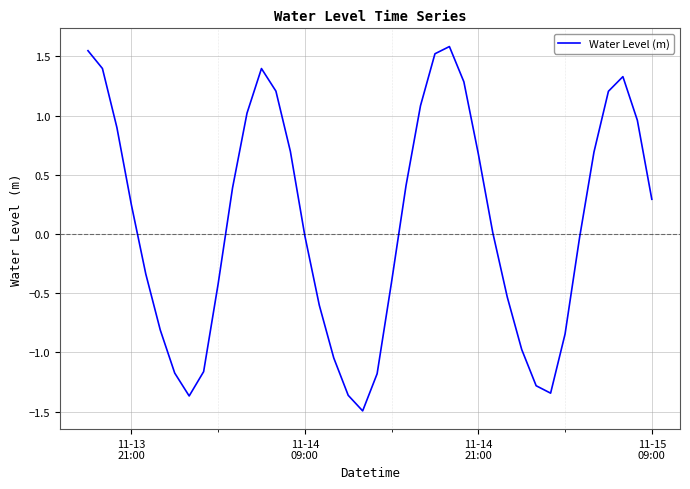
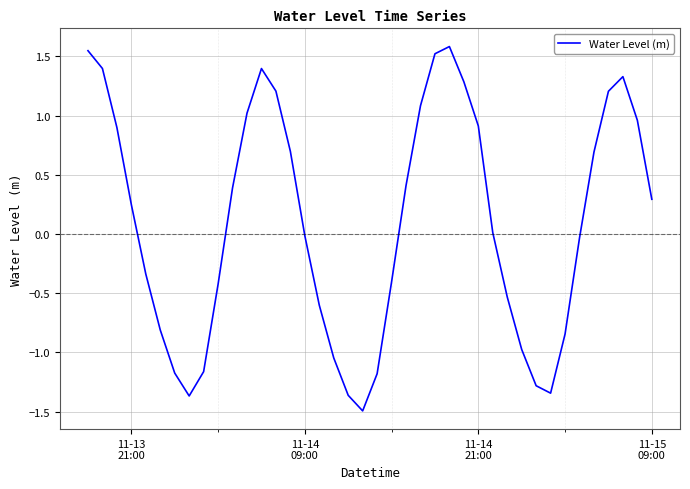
11-14 21:00: 0.68 -> 0.91
